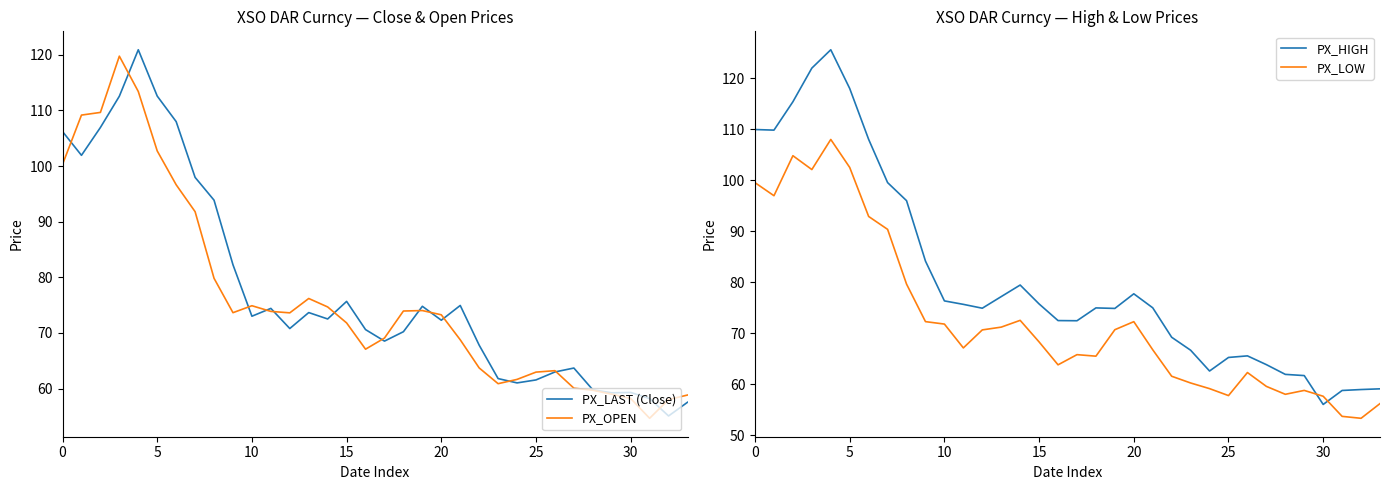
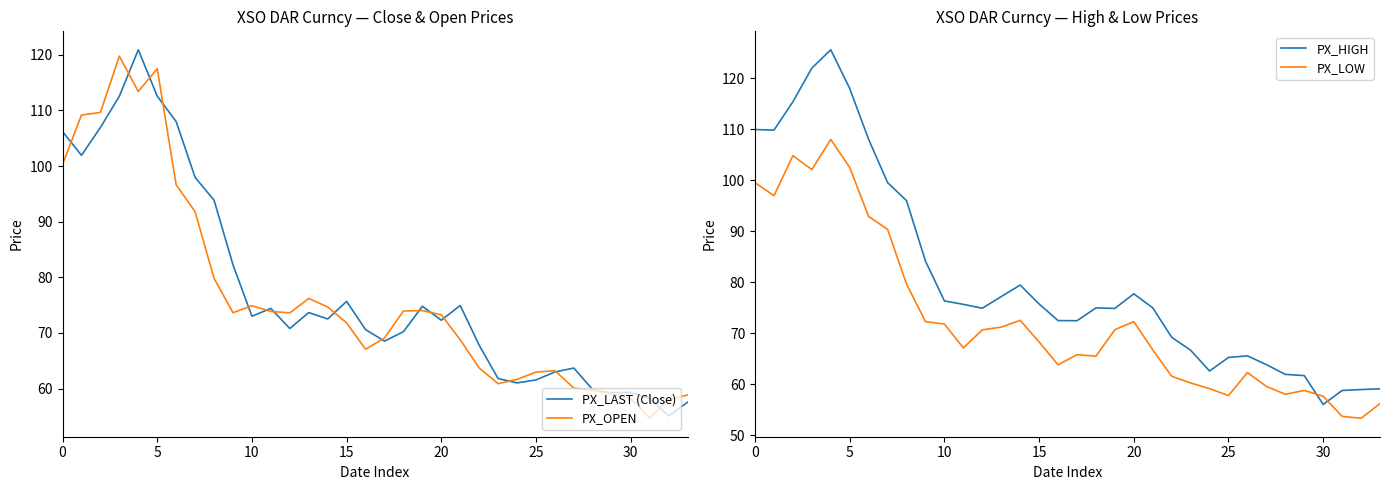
XSO DAR Curncy — Close & Open Prices, PX_OPEN, 5: 103 -> 117
